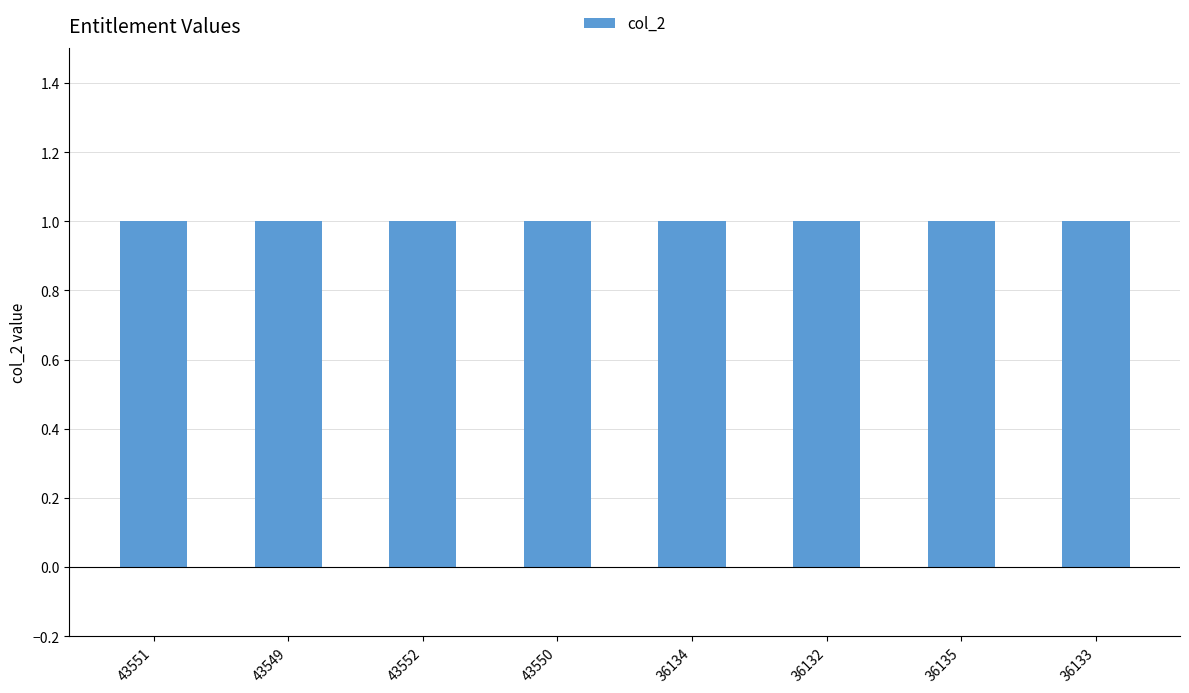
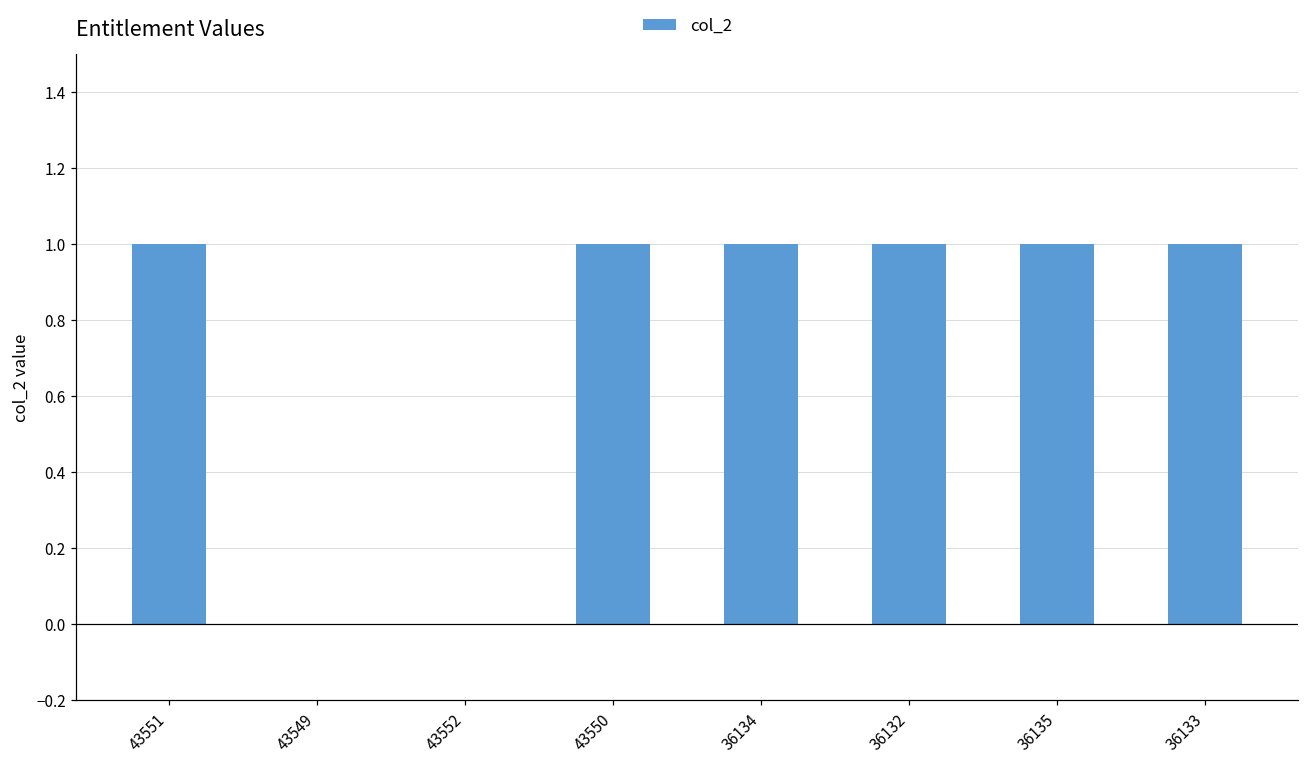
43549: 1 -> 0
43552: 1 -> 0
